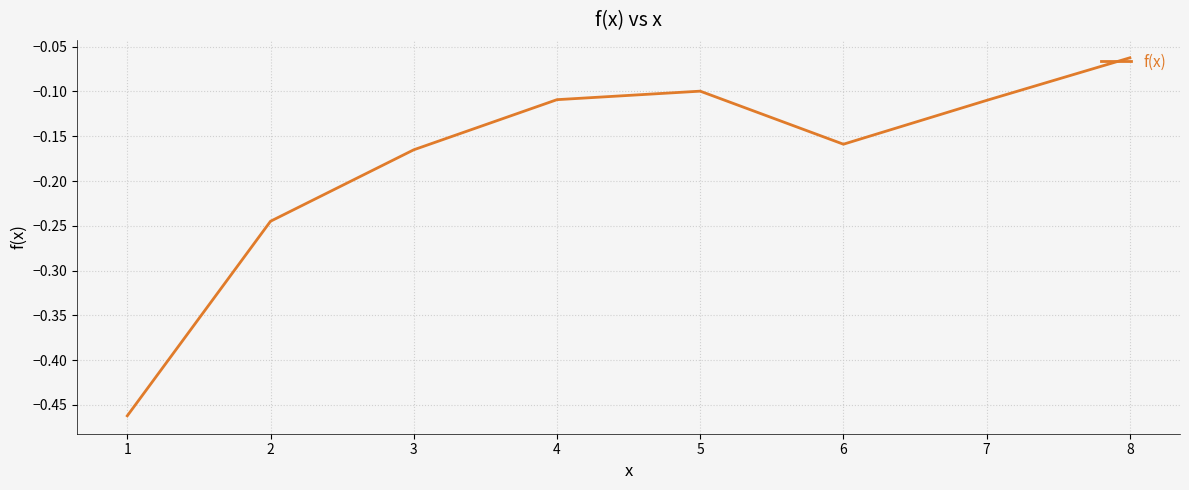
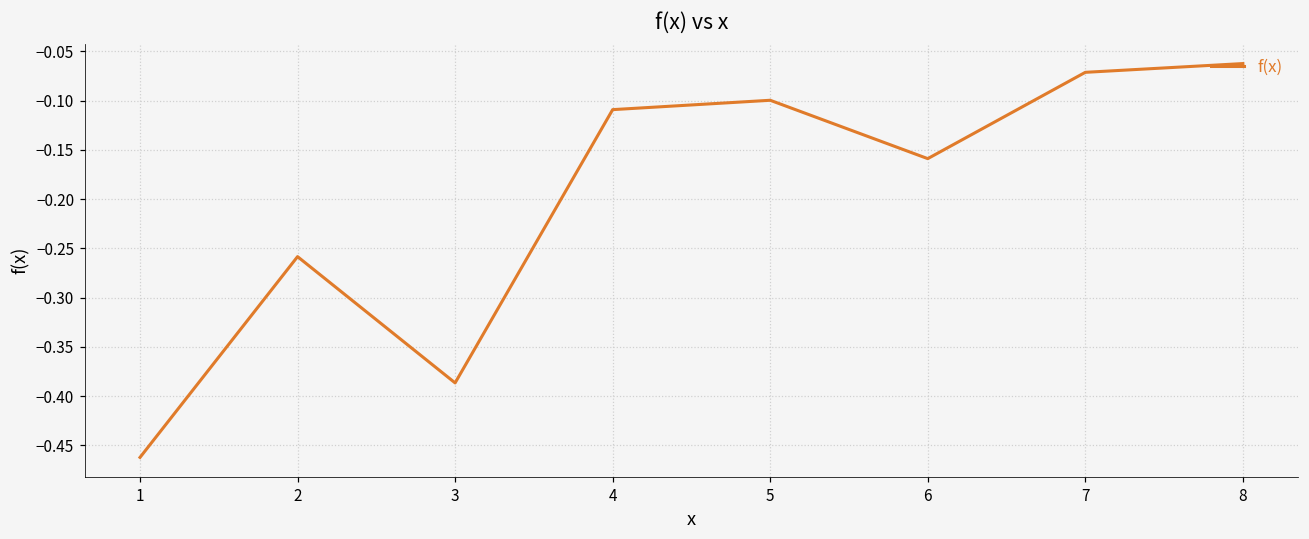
2: -0.24 -> -0.26
3: -0.17 -> -0.39
7: -0.11 -> -0.07
